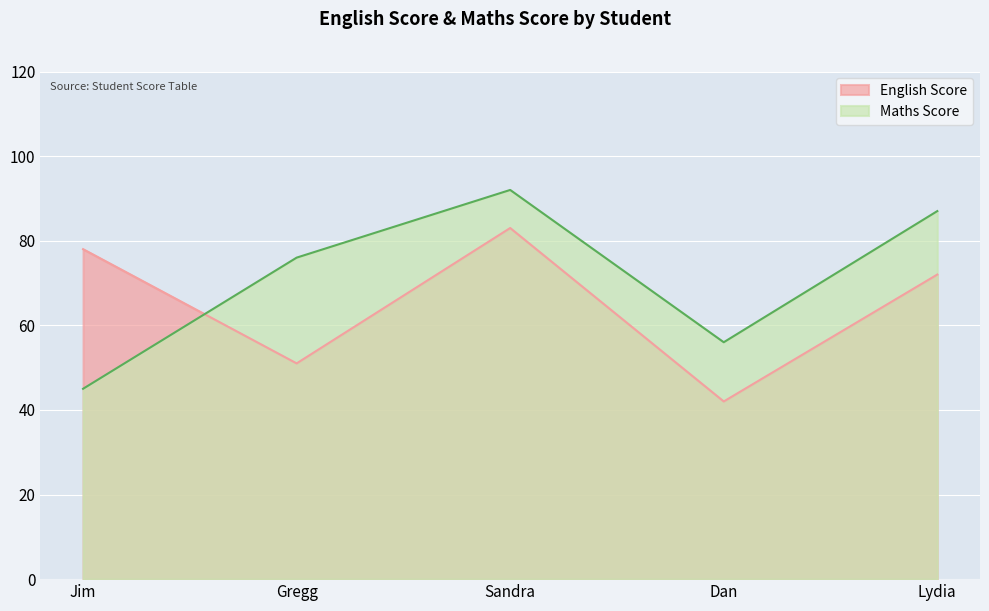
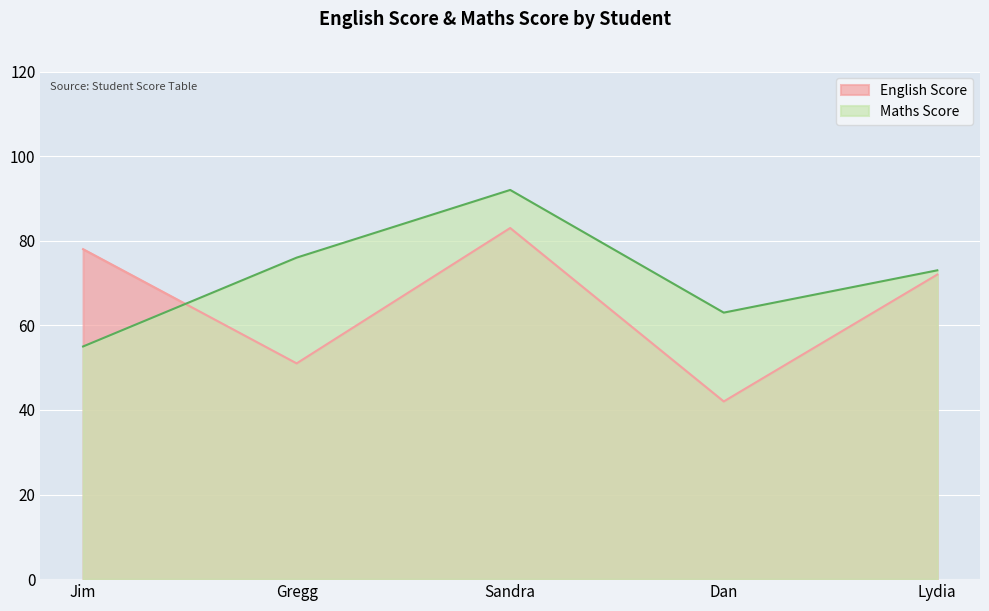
Maths Score, Jim: 45 -> 55
Maths Score, Dan: 56 -> 63
Maths Score, Lydia: 87 -> 73
